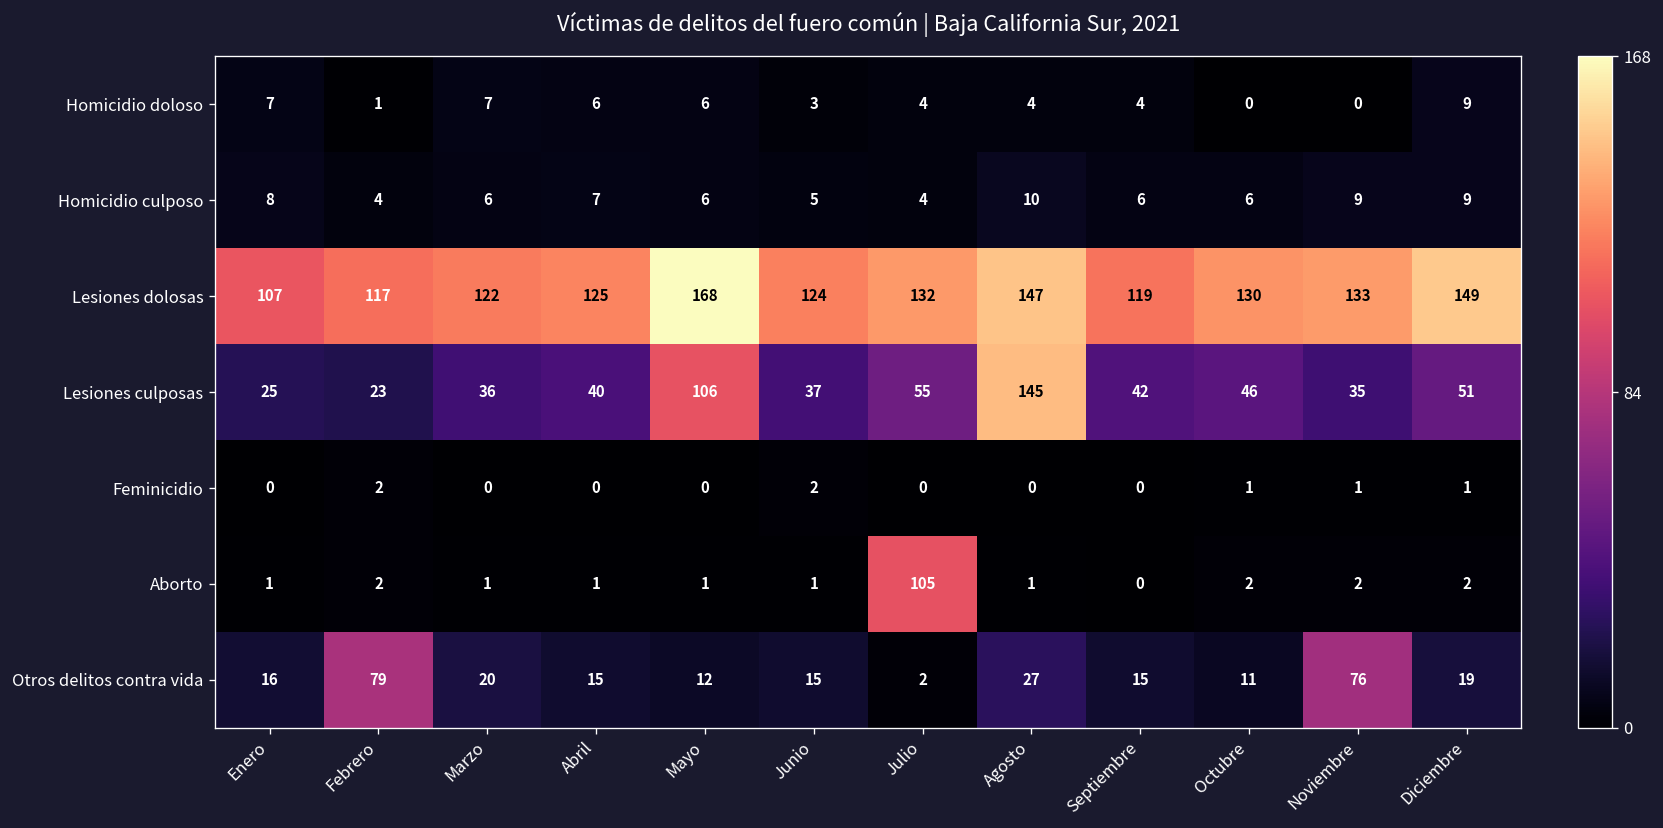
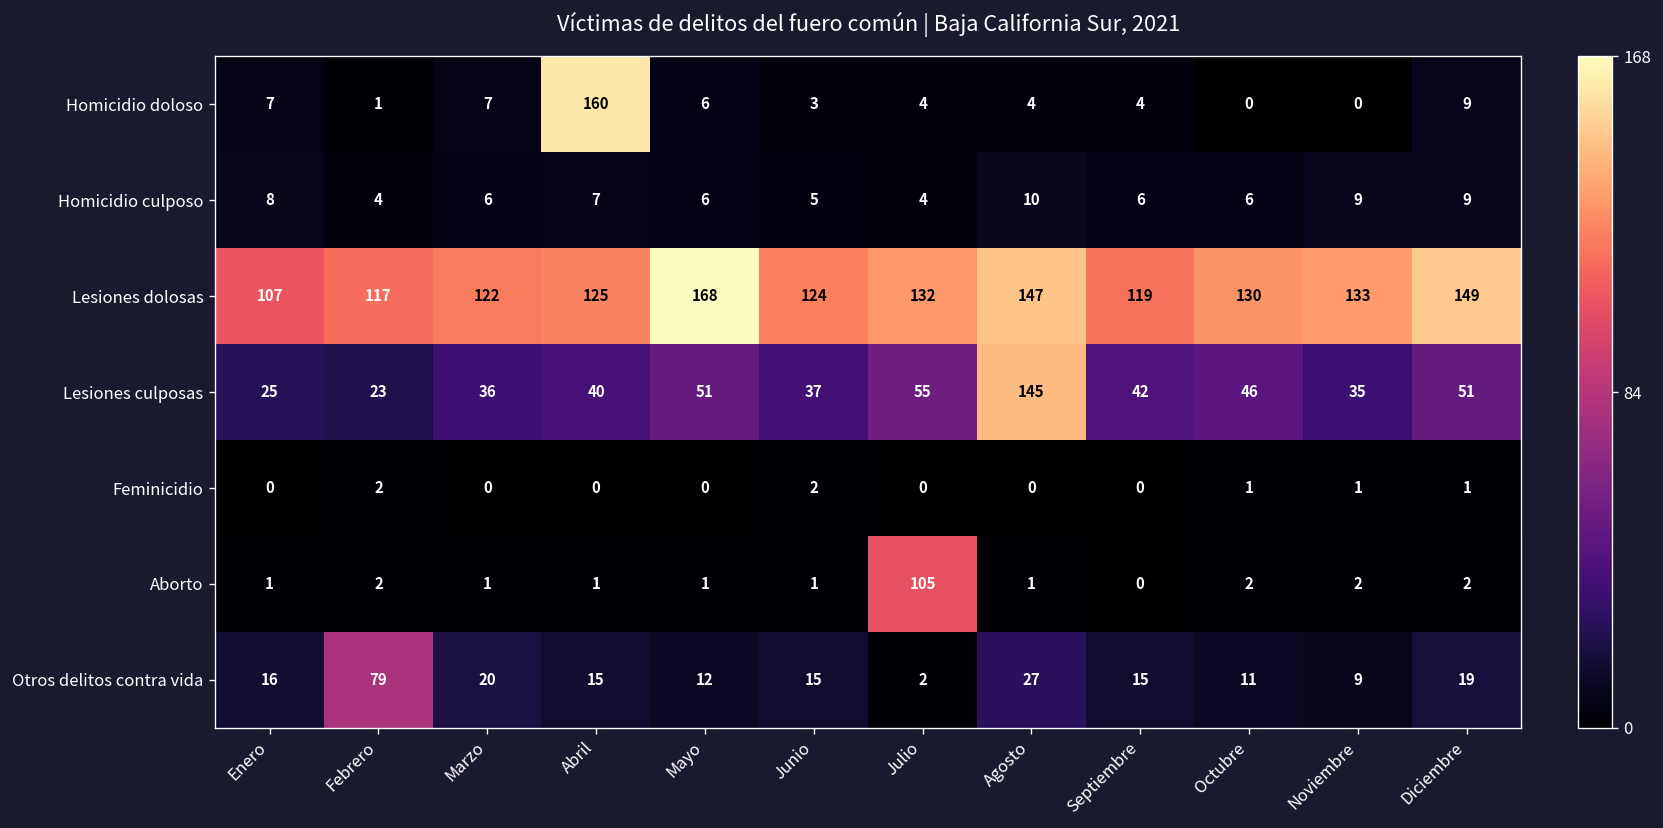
Homicidio doloso, Abril: 6 -> 160
Lesiones culposas, Mayo: 106 -> 51
Otros delitos contra vida, Noviembre: 76 -> 9
